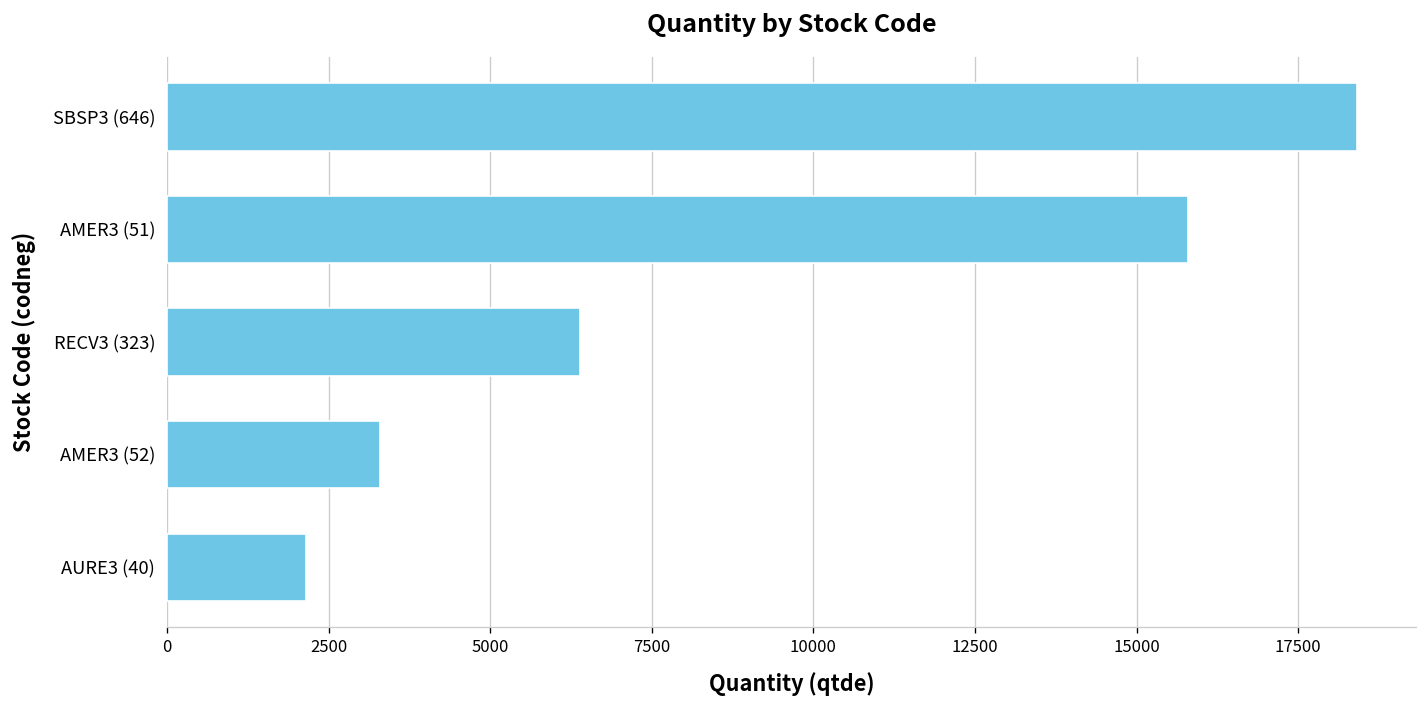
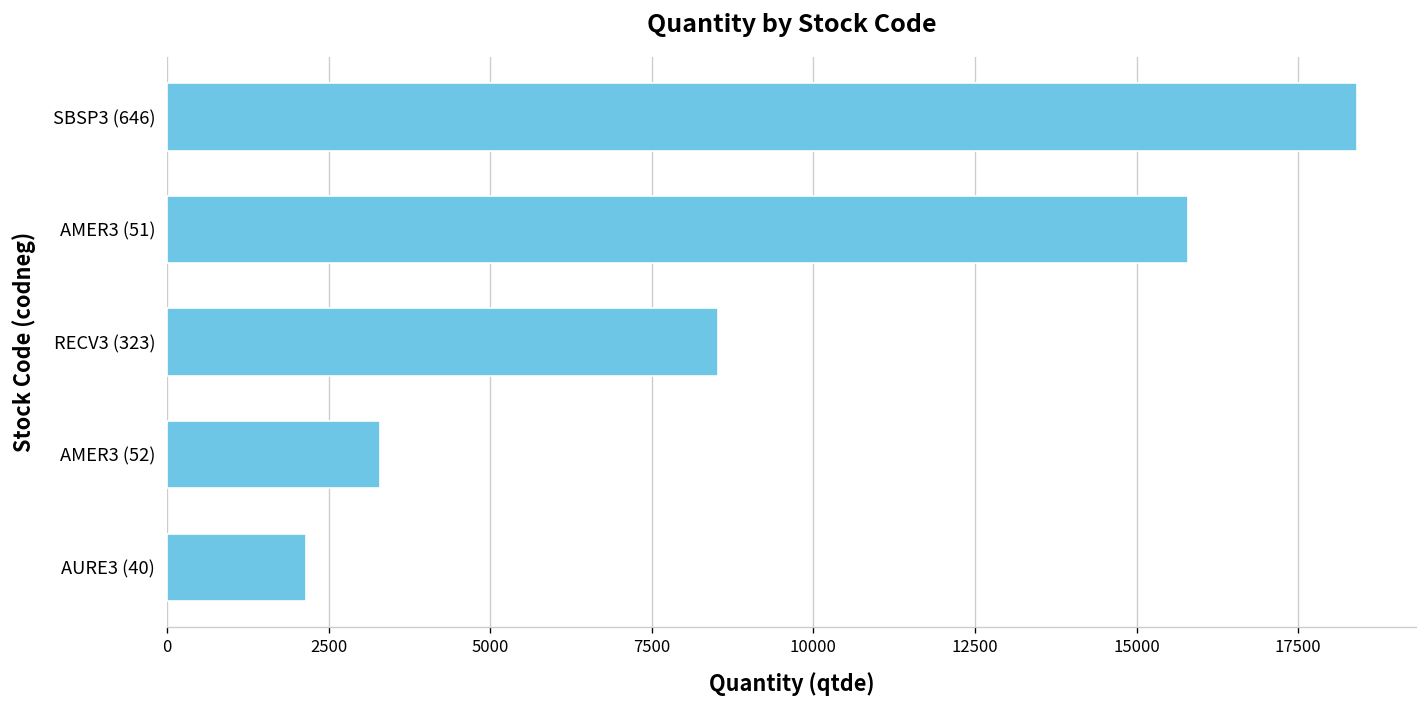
RECV3 (323): 6400 -> 8500
